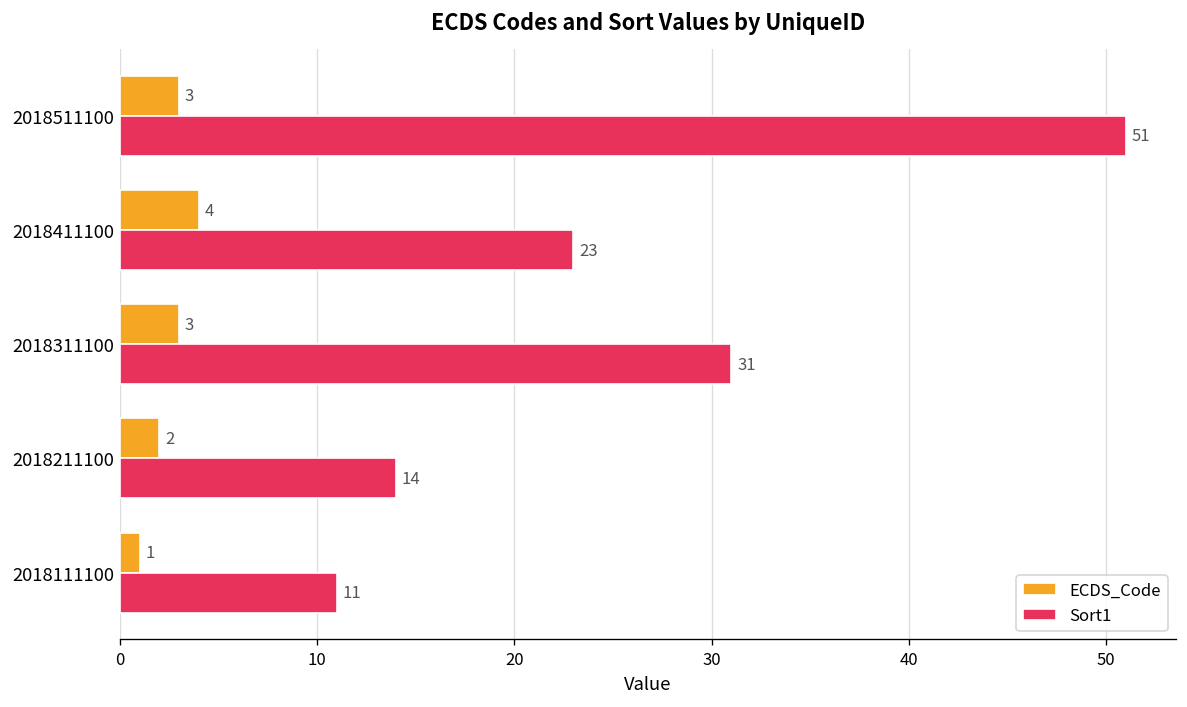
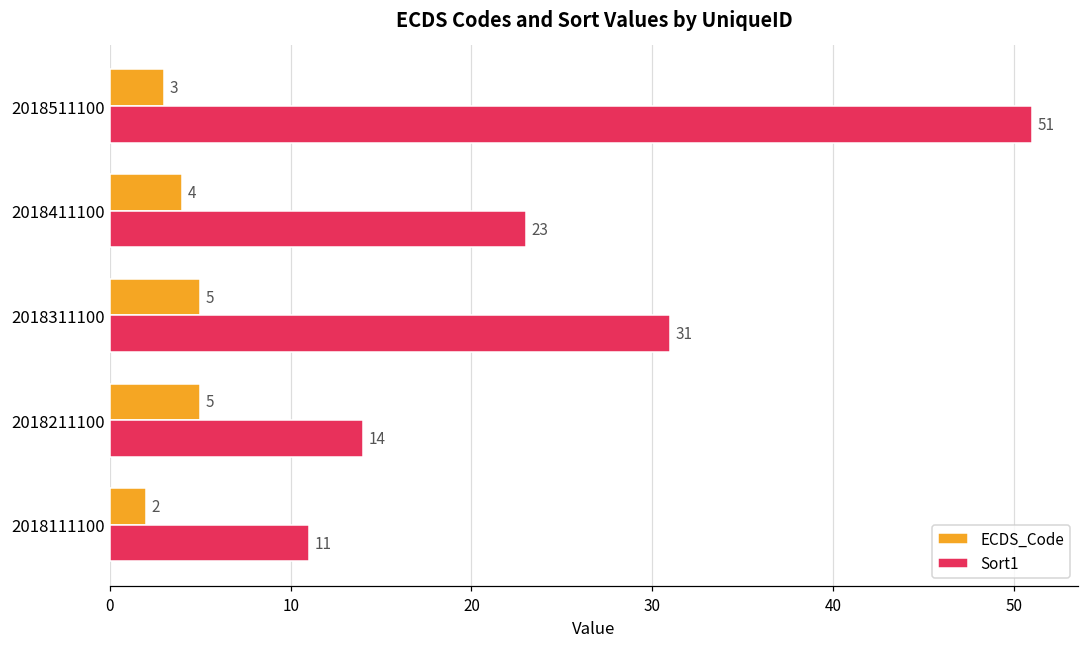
ECDS_Code, 2018311100: 3 -> 5
ECDS_Code, 2018211100: 2 -> 5
ECDS_Code, 2018111100: 1 -> 2
